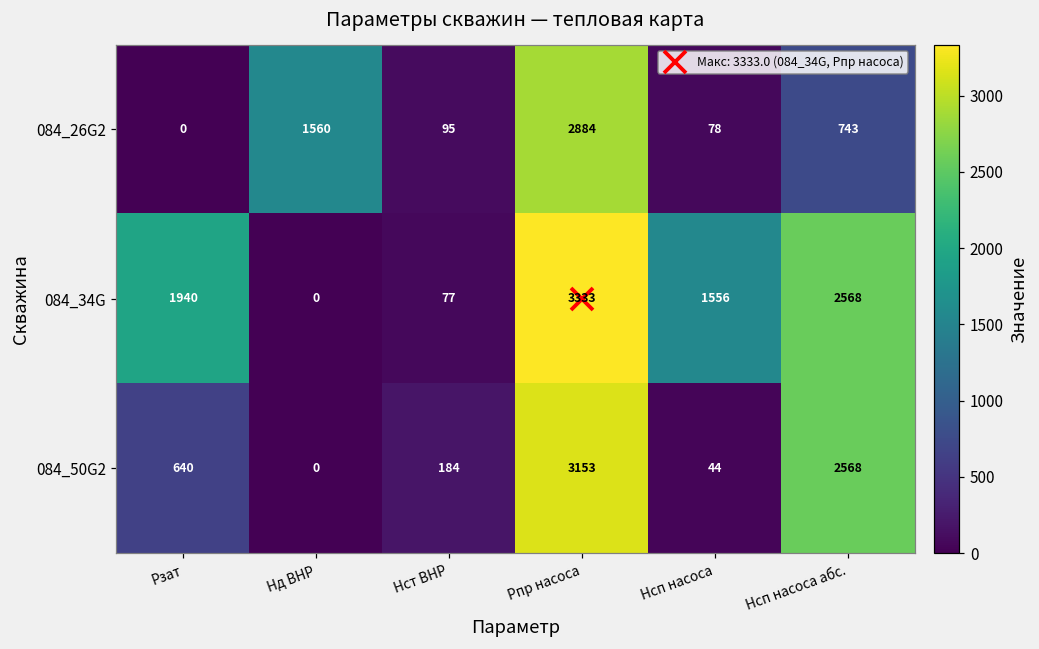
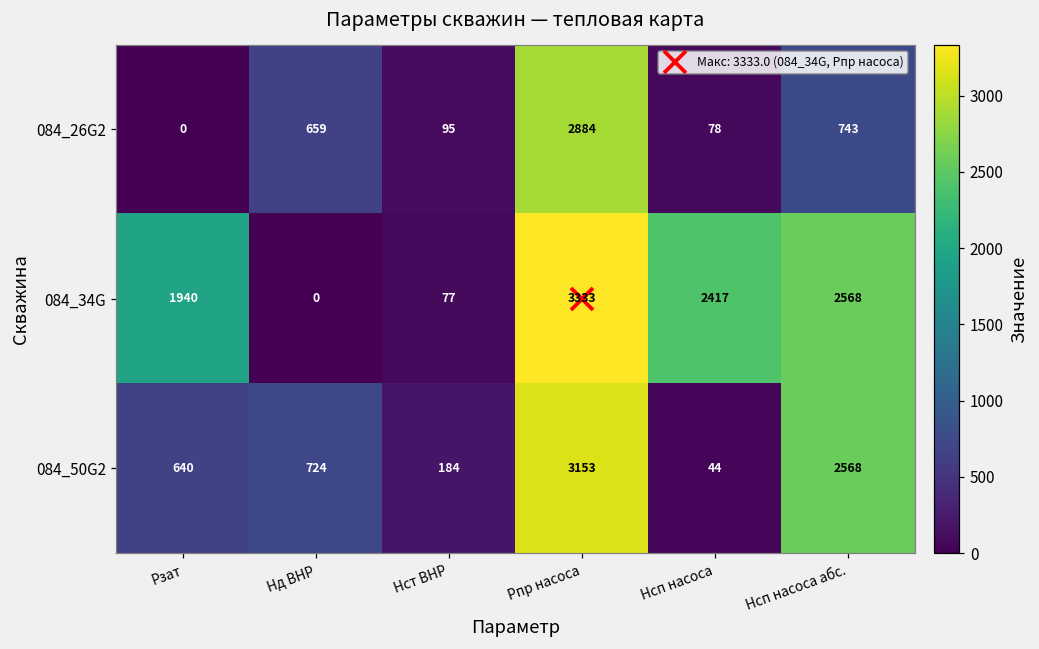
084_26G2, Нд ВНР: 1560 -> 659
084_34G, Hсп насоса: 1556 -> 2417
084_50G2, Нд ВНР: 0 -> 724
